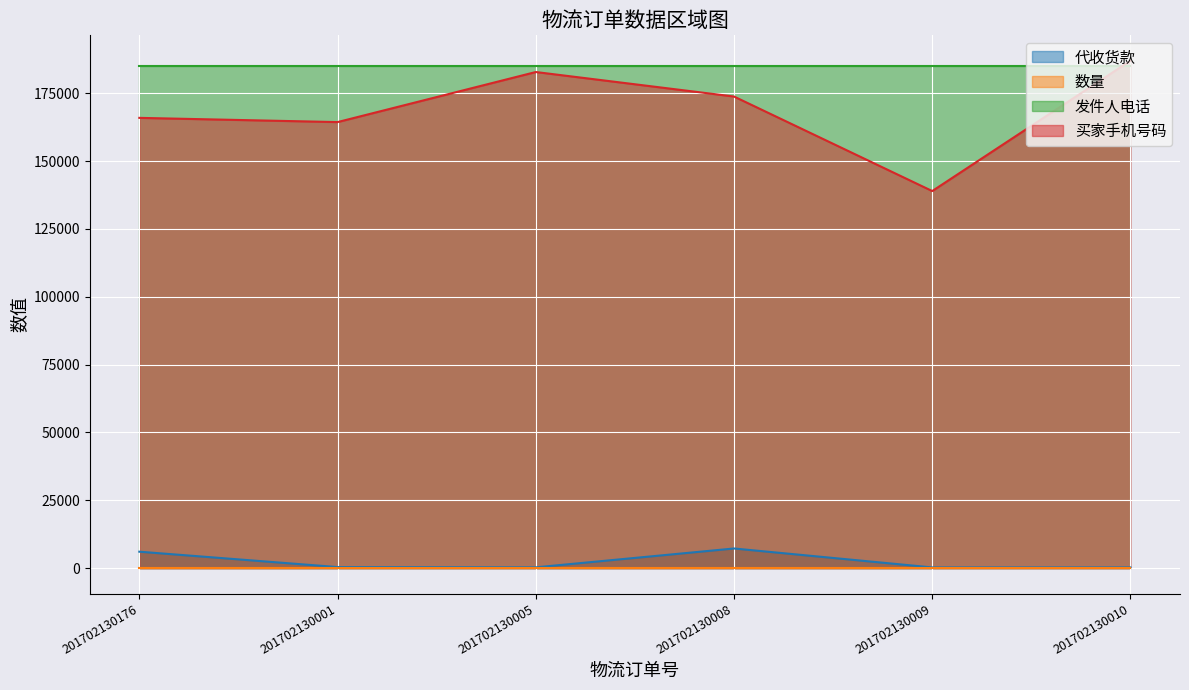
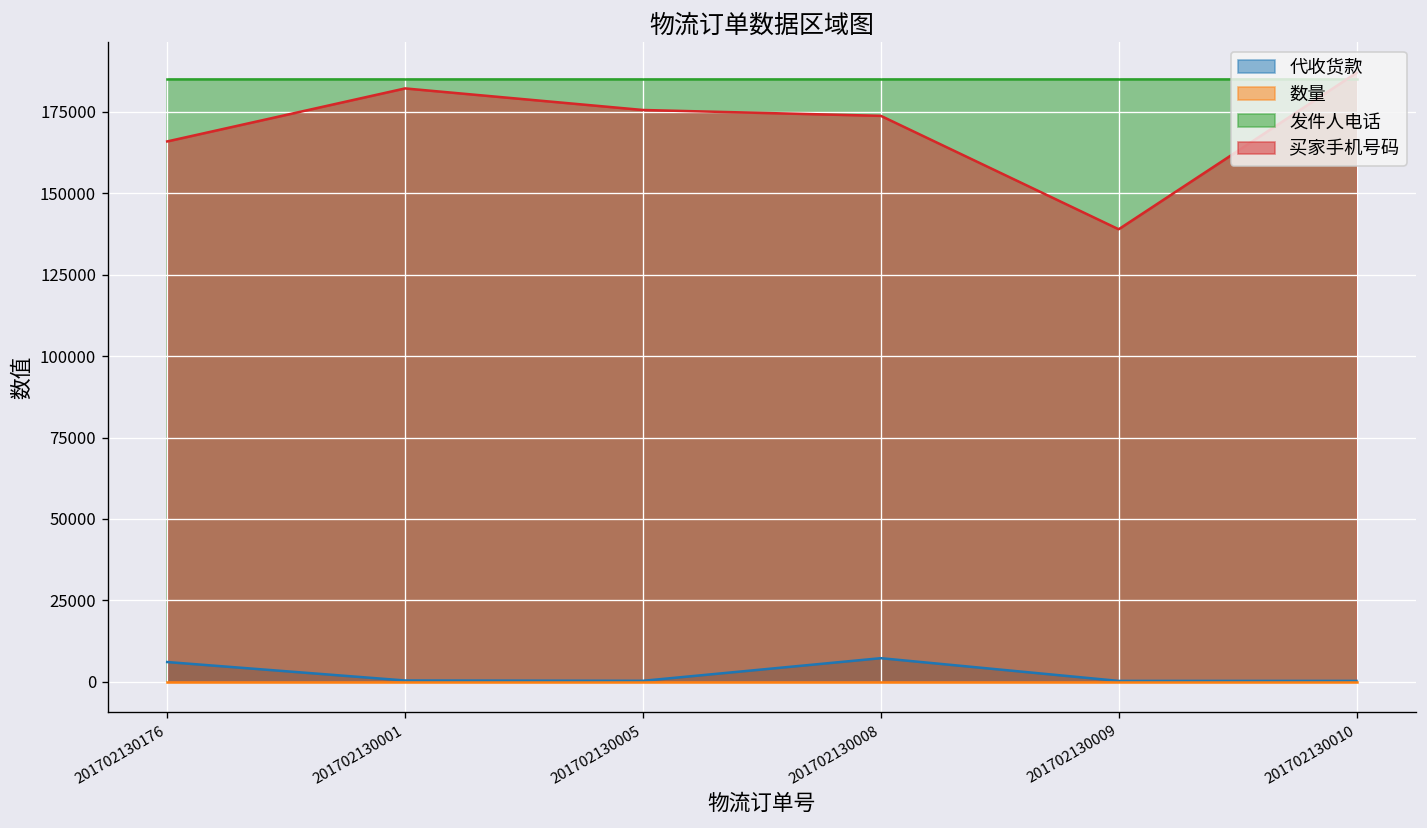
买家手机号码, 201702130001: 164000 -> 182000
买家手机号码, 201702130005: 183000 -> 176000
